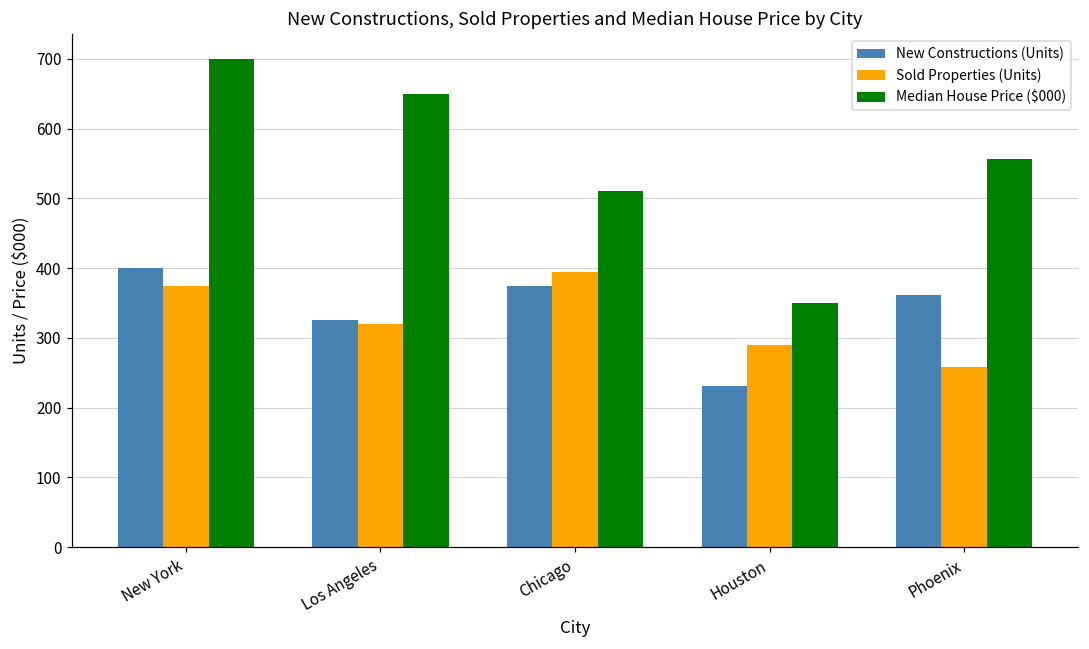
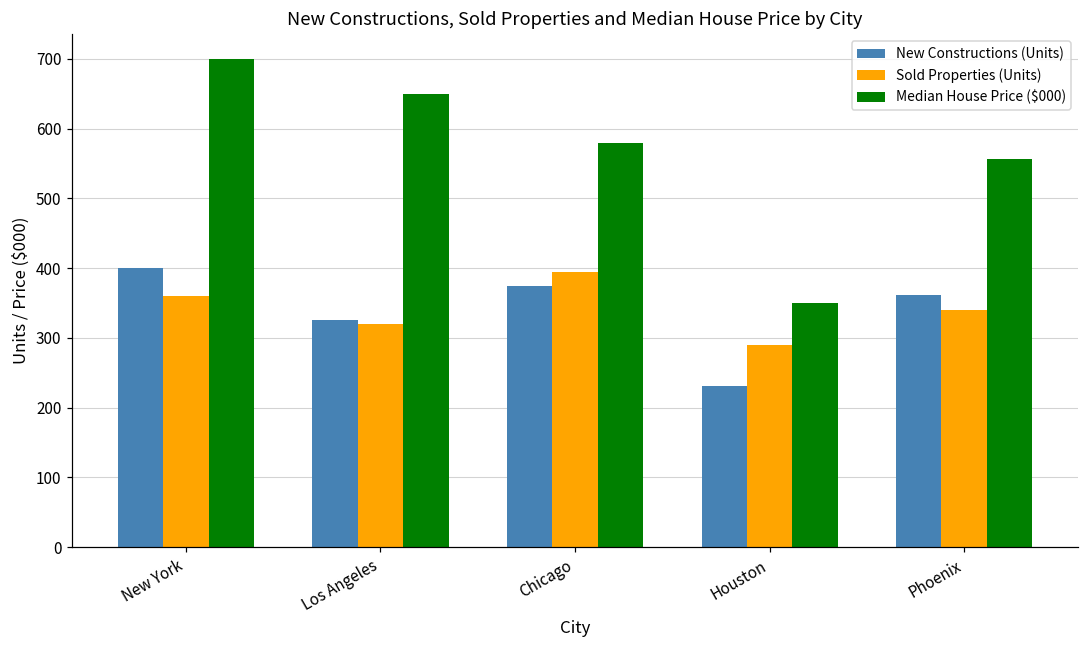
Sold Properties (Units), New York: 380 -> 360
Median House Price ($000), Chicago: 510 -> 580
Sold Properties (Units), Phoenix: 260 -> 340
